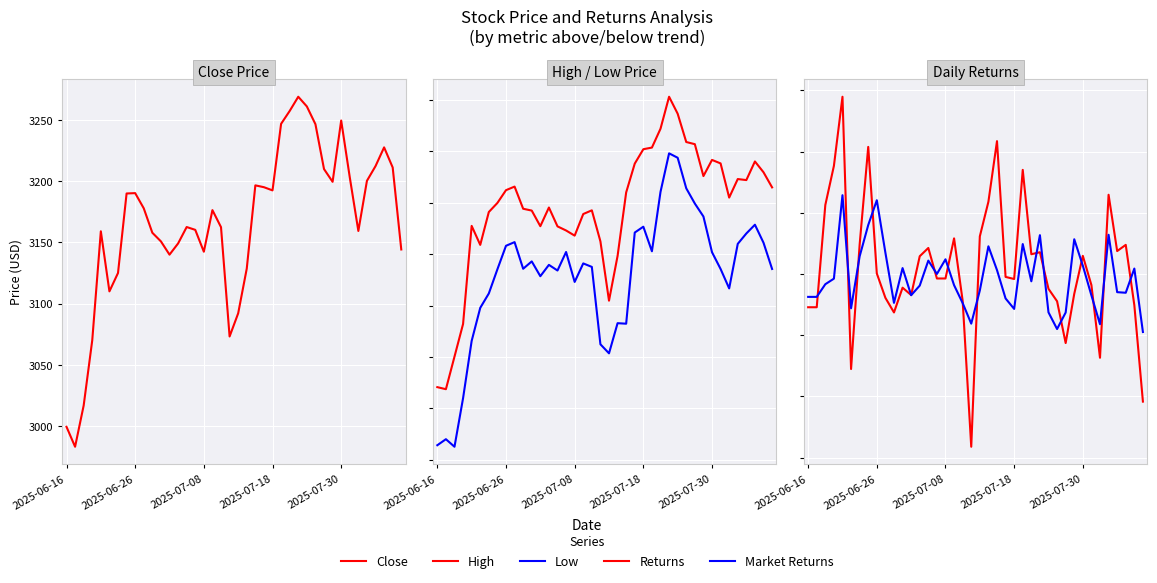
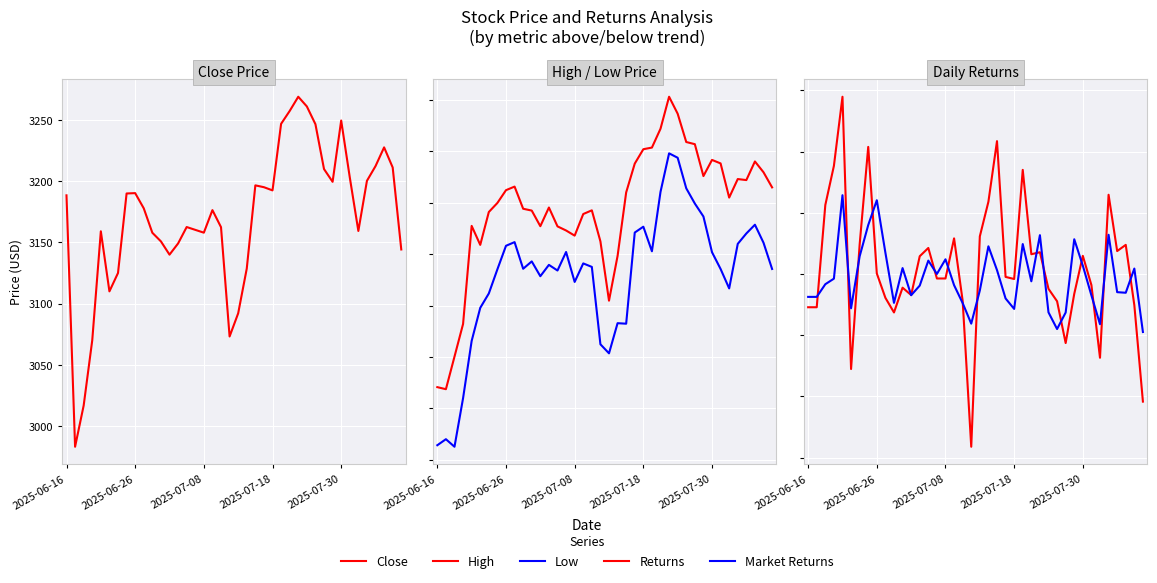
Close Price, 2025-06-16: 3000 -> 3188
Close Price, 2025-07-08: 3142 -> 3158
